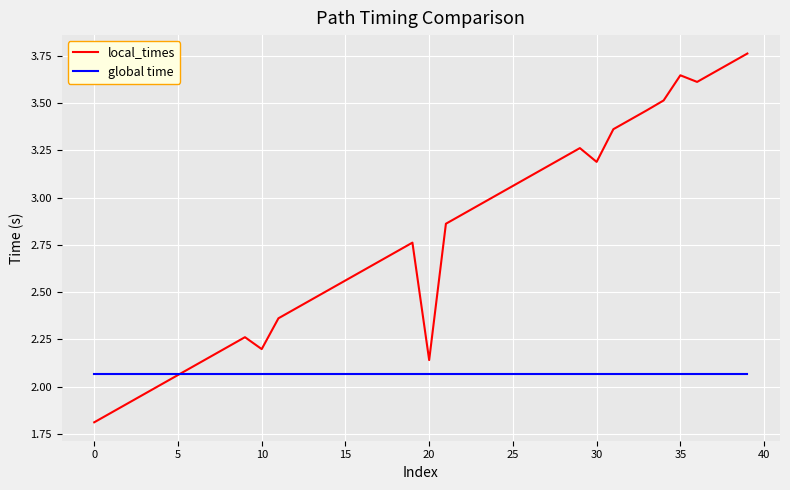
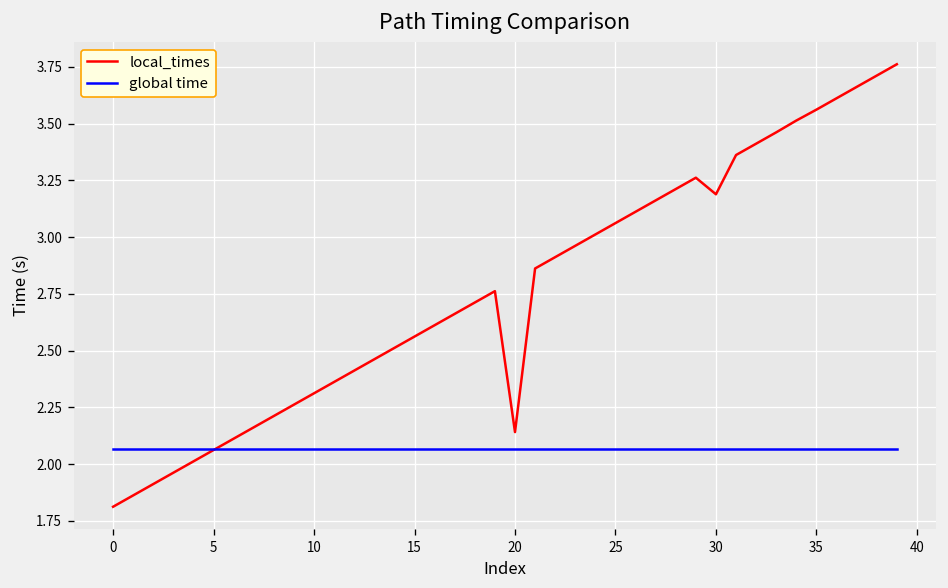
local_times, 10: 2.20 -> 2.31
local_times, 35: 3.65 -> 3.56
